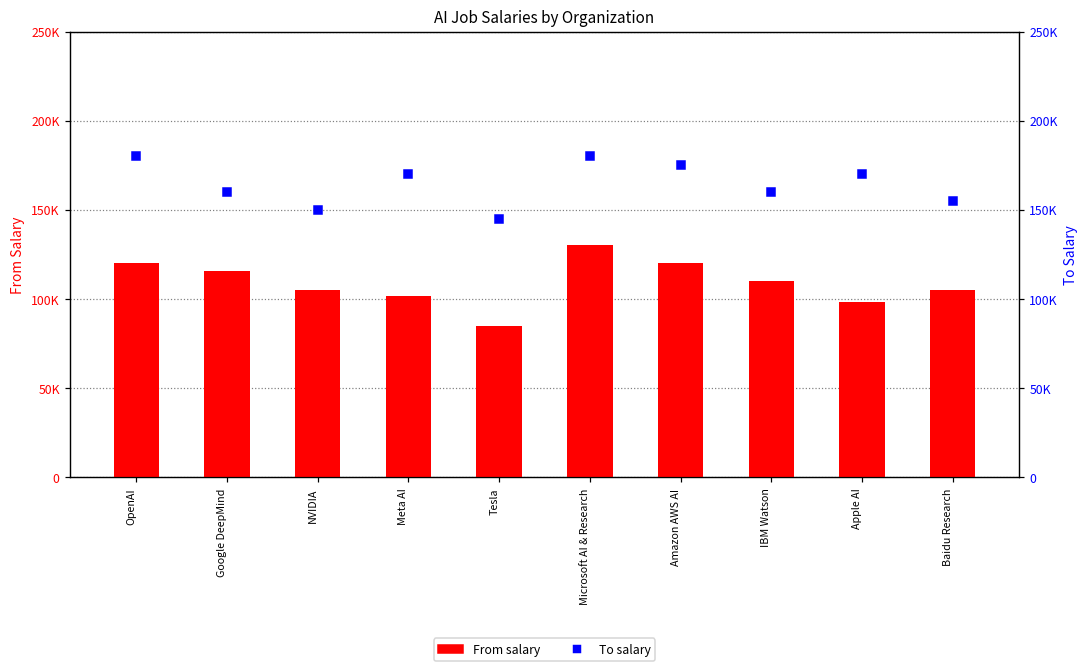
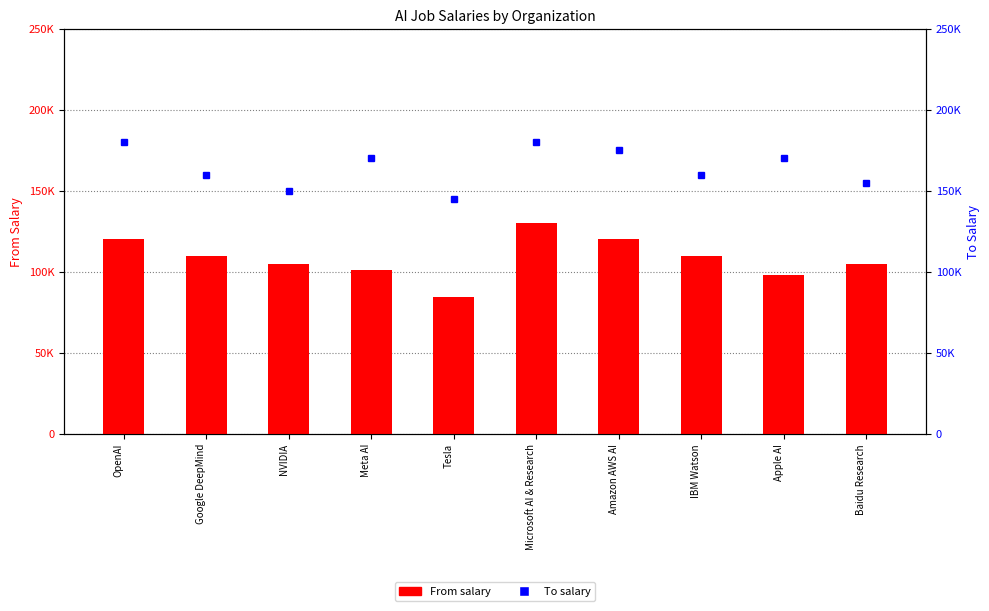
From salary, Google DeepMind: 116000 -> 110000
